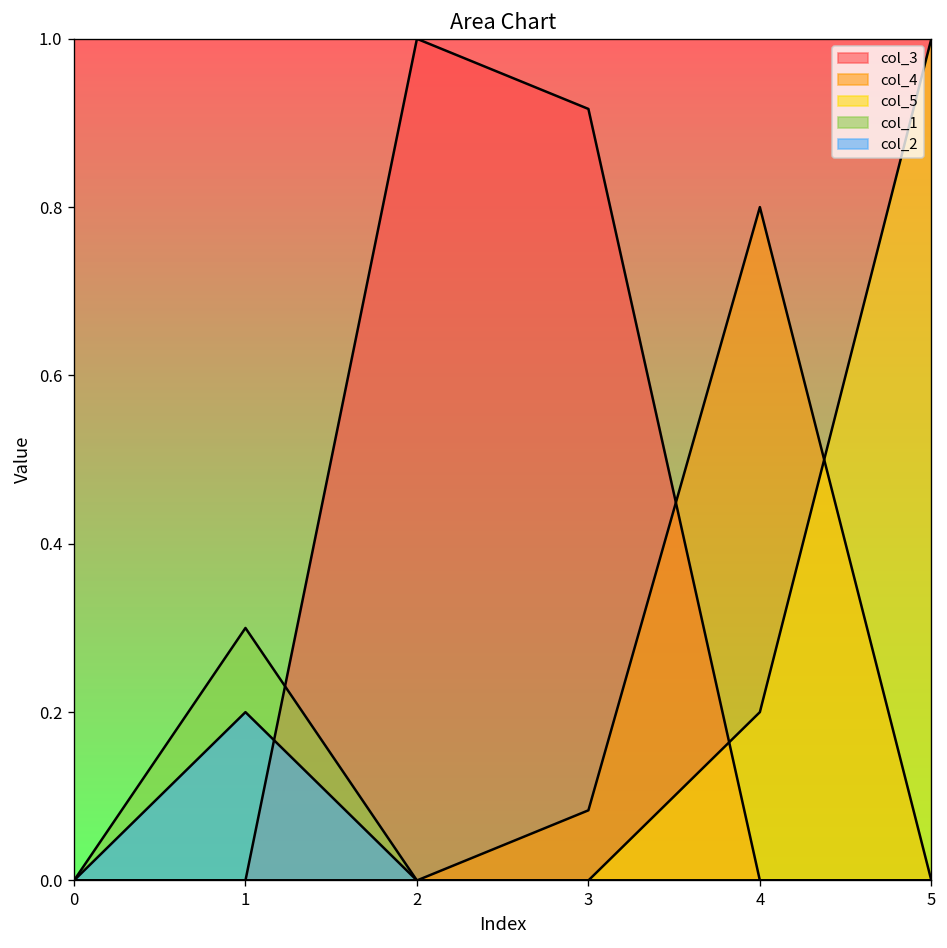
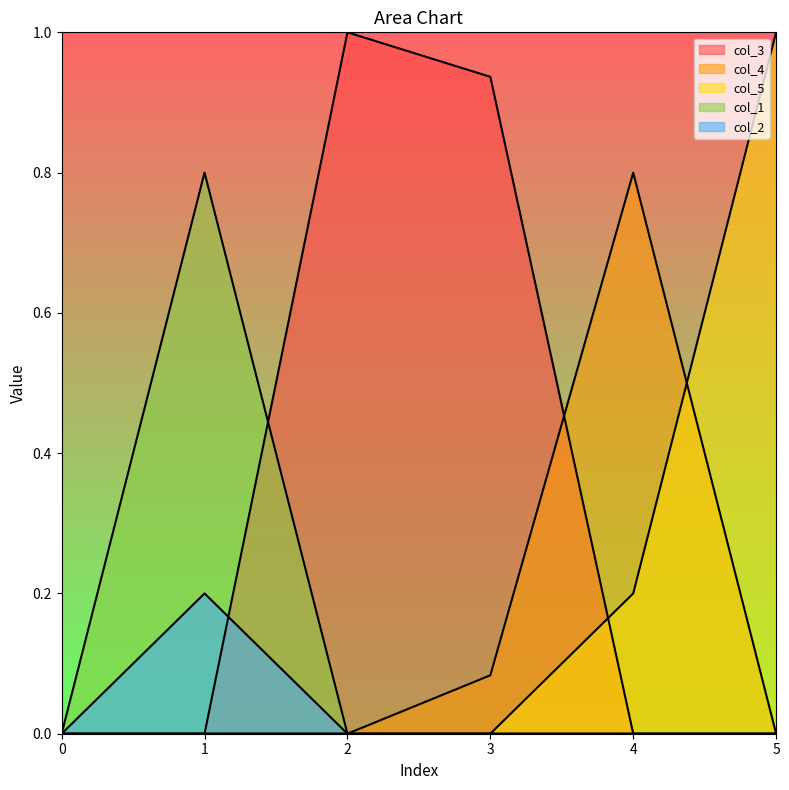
col_1, 1: 0.3 -> 0.8
col_3, 3: 0.92 -> 0.94
